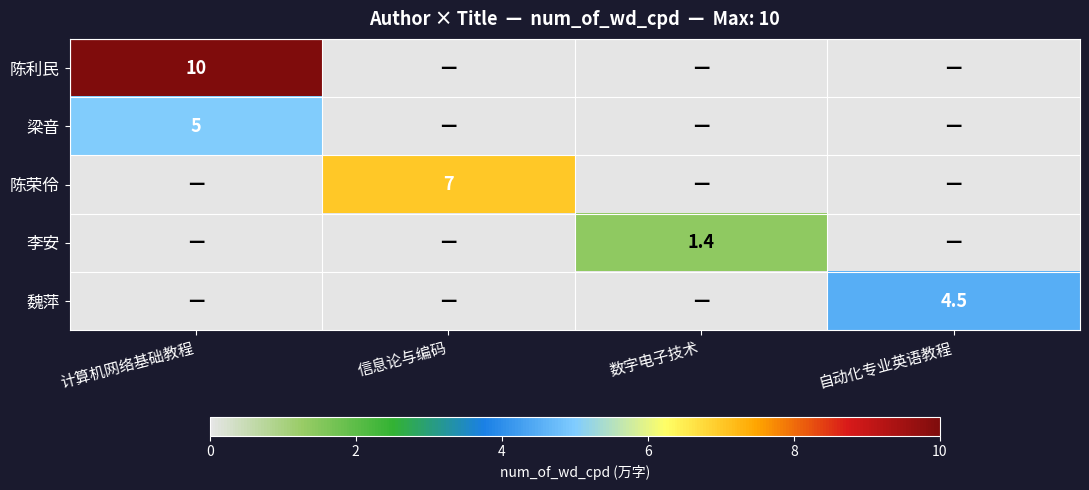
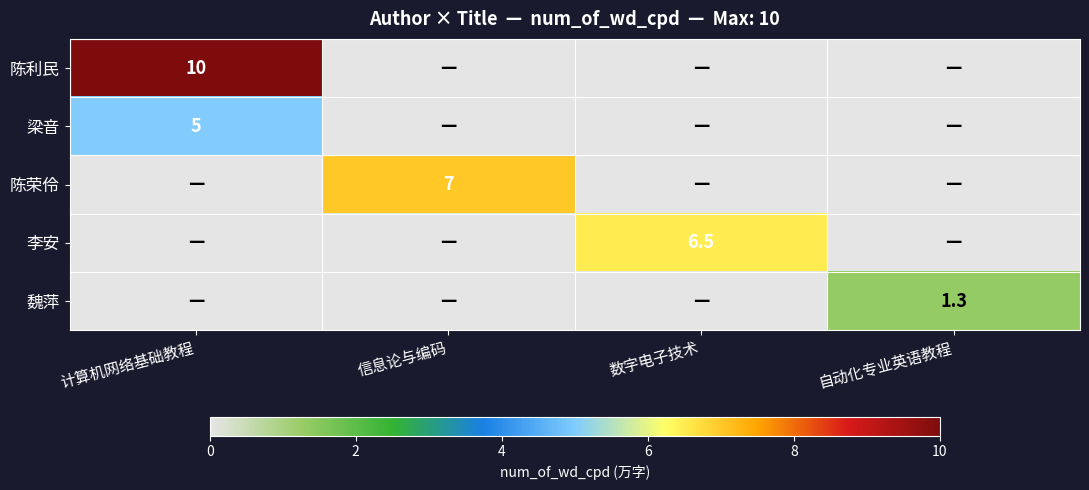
李安, 数字电子技术: 1.4 -> 6.5
魏萍, 自动化专业英语教程: 4.5 -> 1.3
